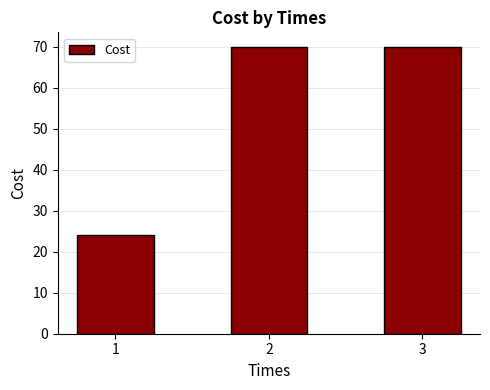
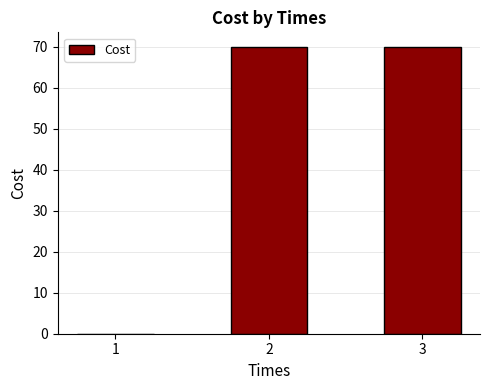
1: 24 -> 0
